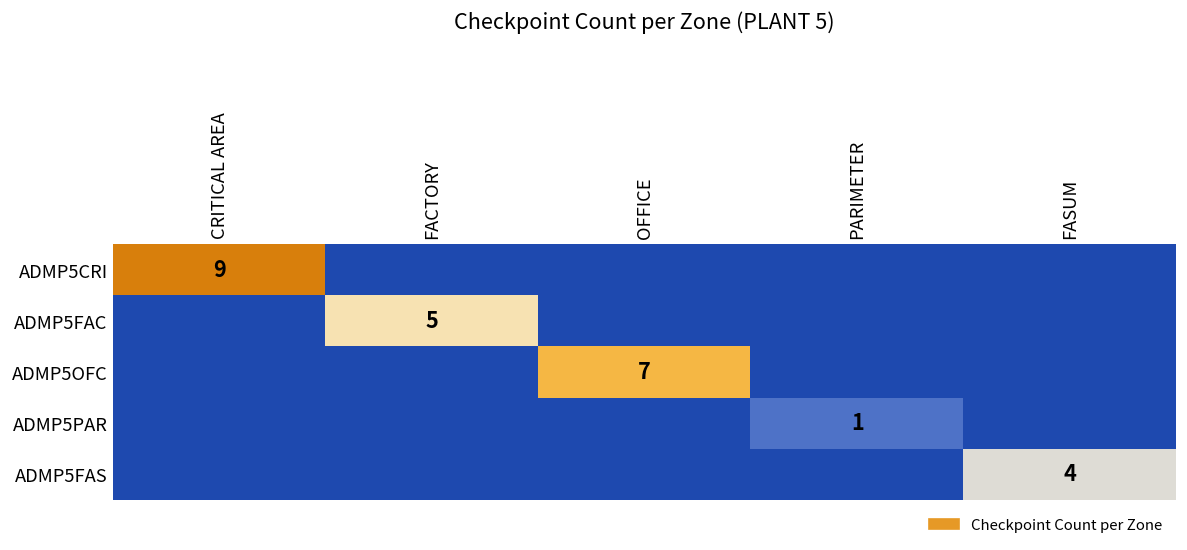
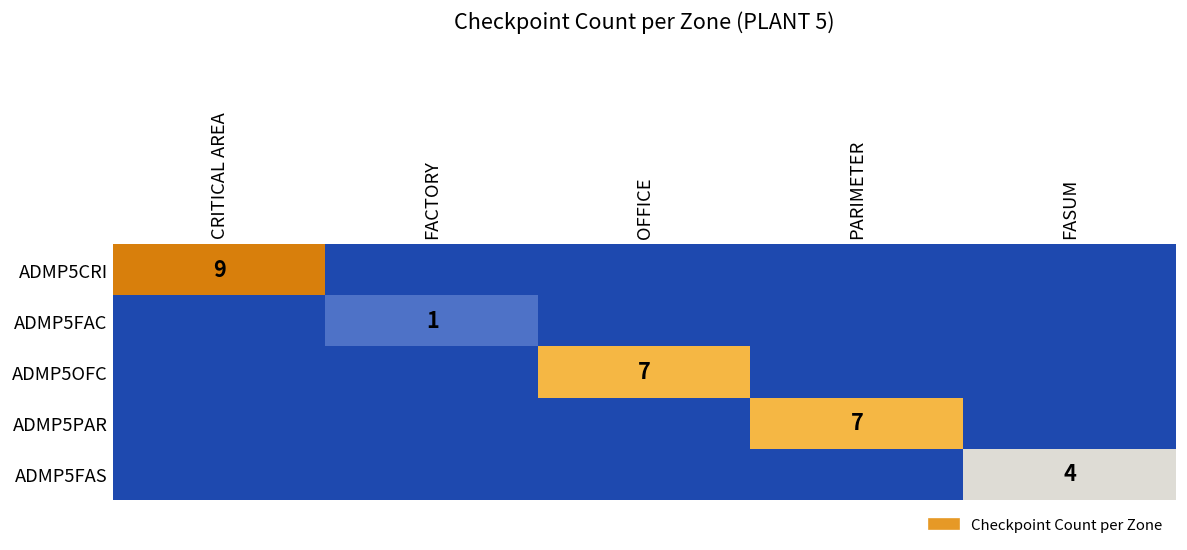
ADMP5FAC, FACTORY: 5 -> 1
ADMP5PAR, PARIMETER: 1 -> 7
